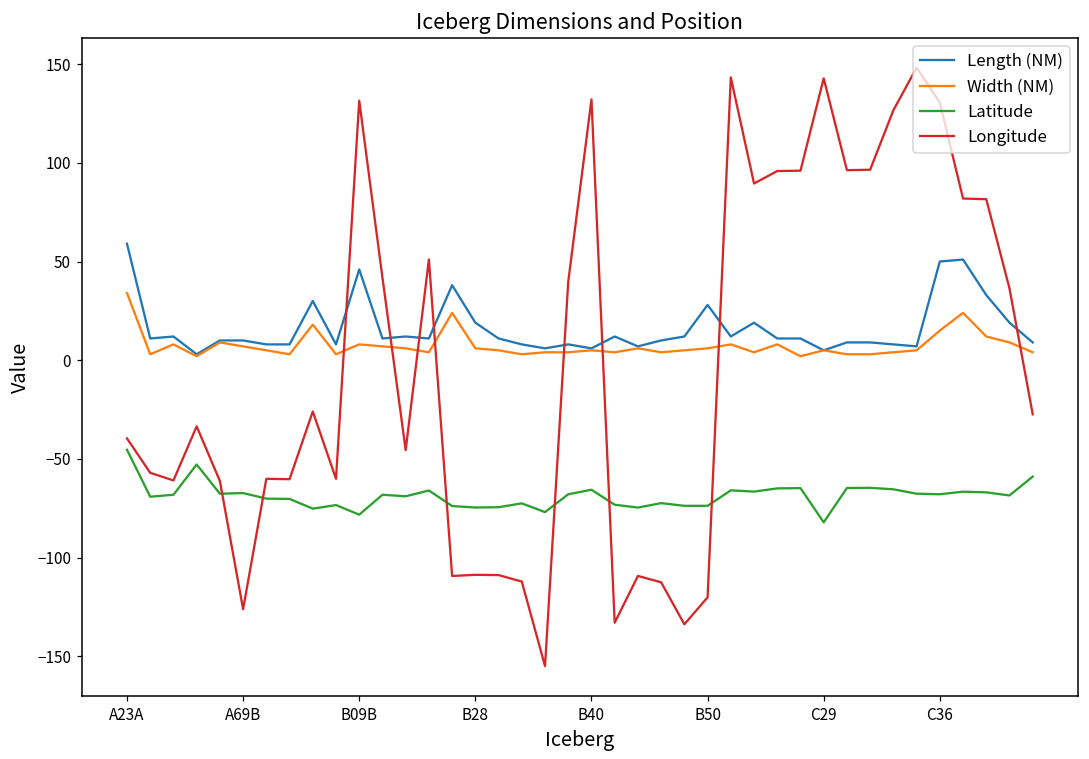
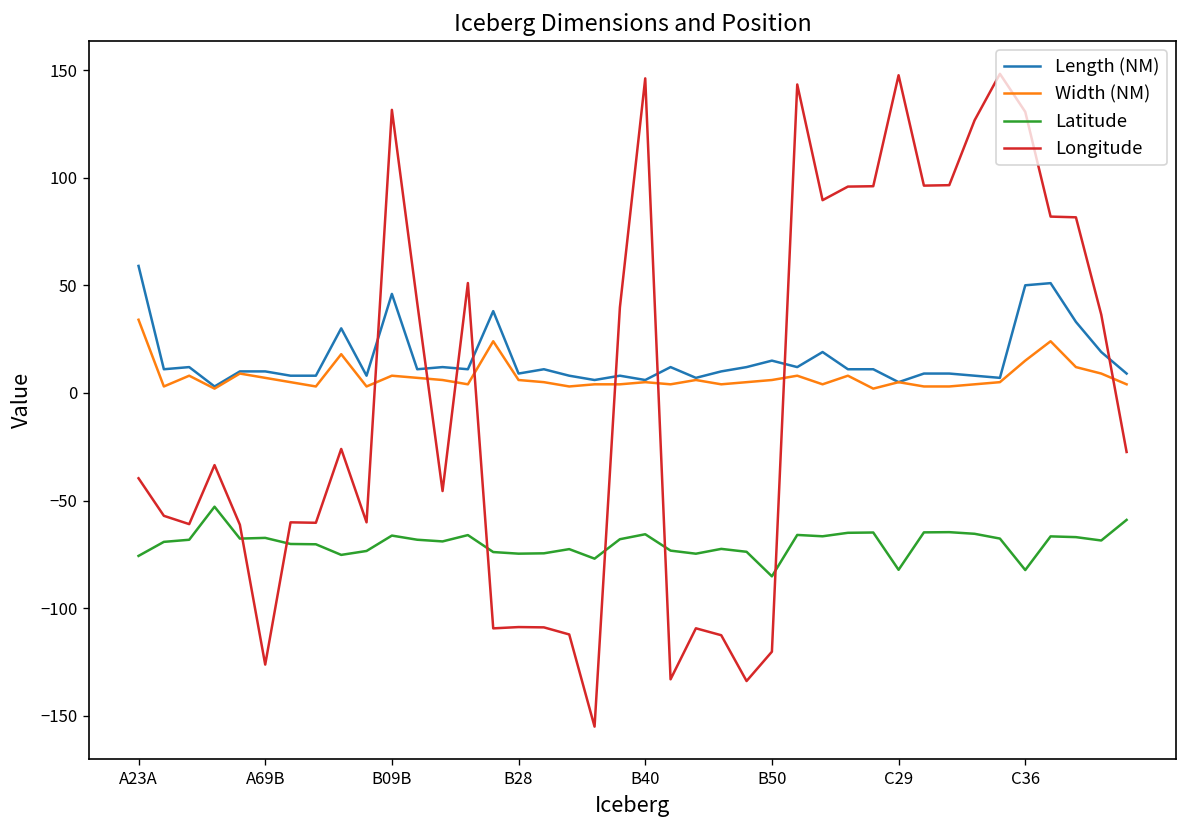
Latitude, A23A: -45 -> -76
Latitude, B09B: -78 -> -66
Length (NM), B28: 19 -> 9
Longitude, B40: 132 -> 146
Length (NM), B50: 28 -> 15
Latitude, B50: -74 -> -85
Longitude, C29: 143 -> 148
Latitude, C36: -68 -> -82
